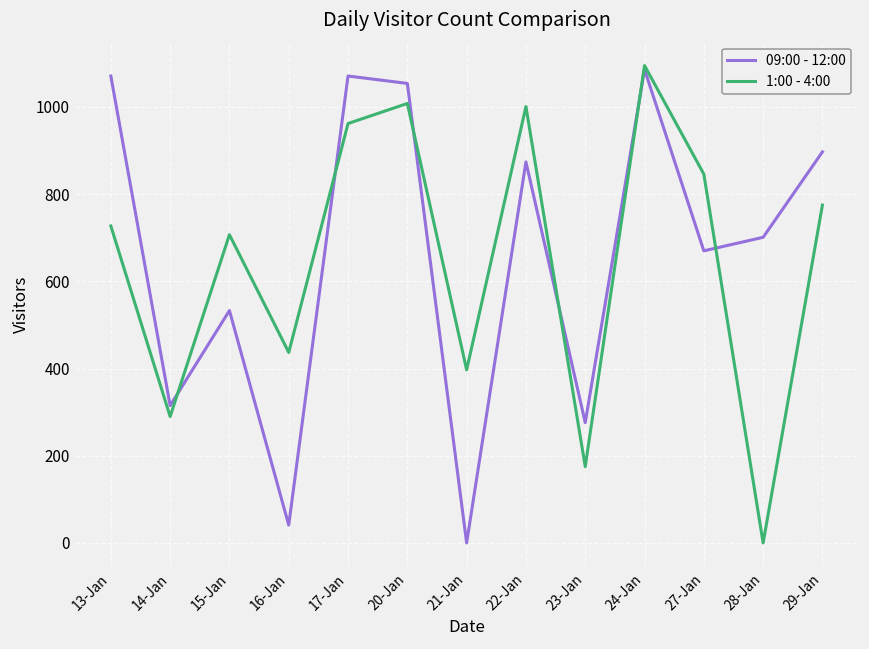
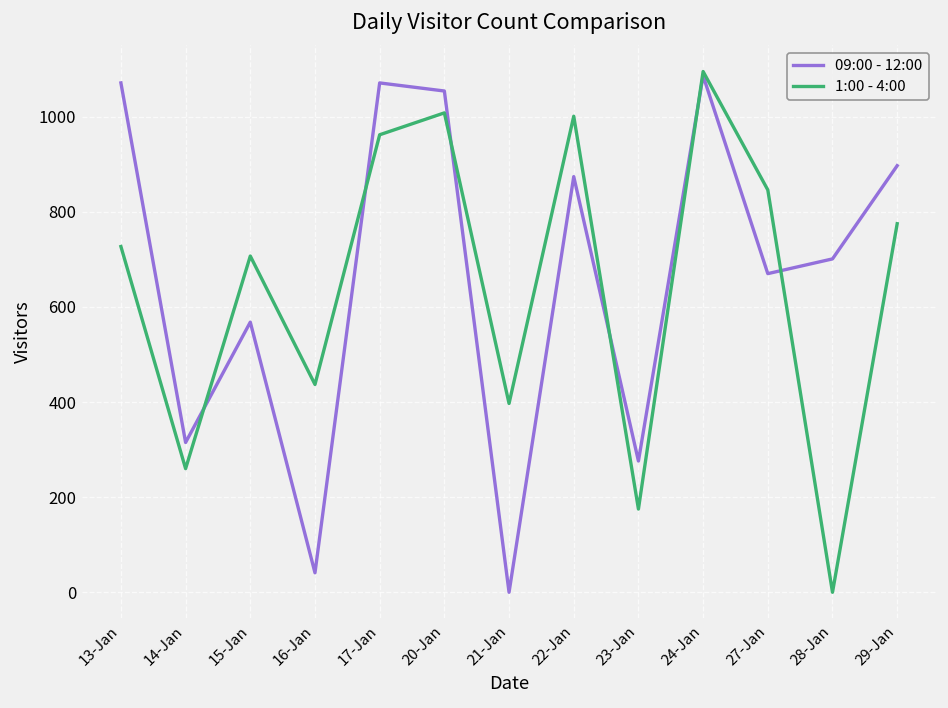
1:00 - 4:00, 14-Jan: 290 -> 260
09:00 - 12:00, 15-Jan: 530 -> 570
